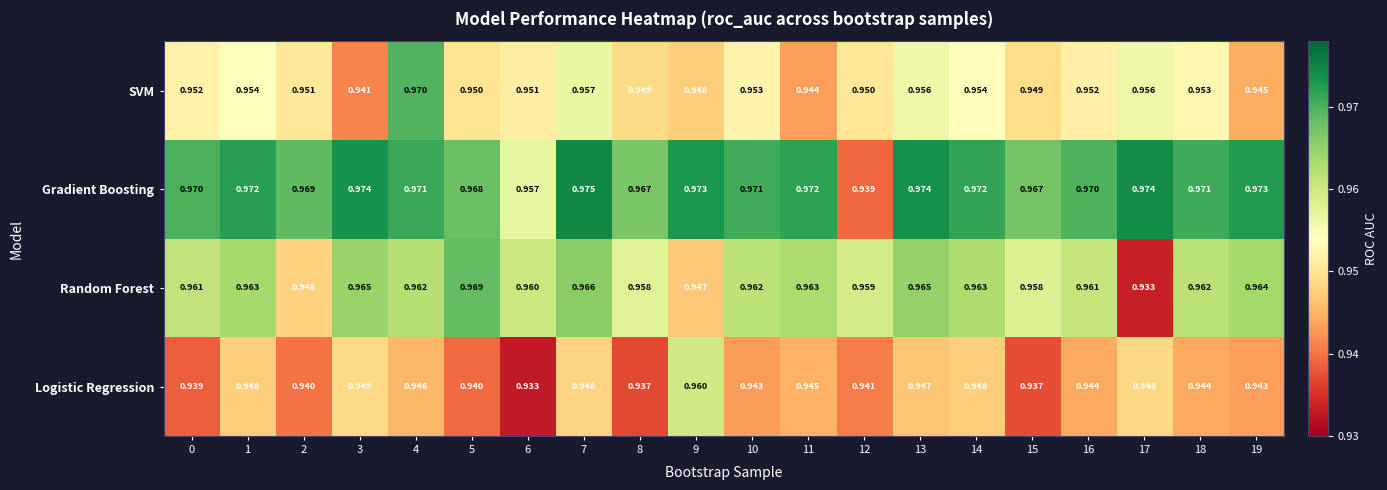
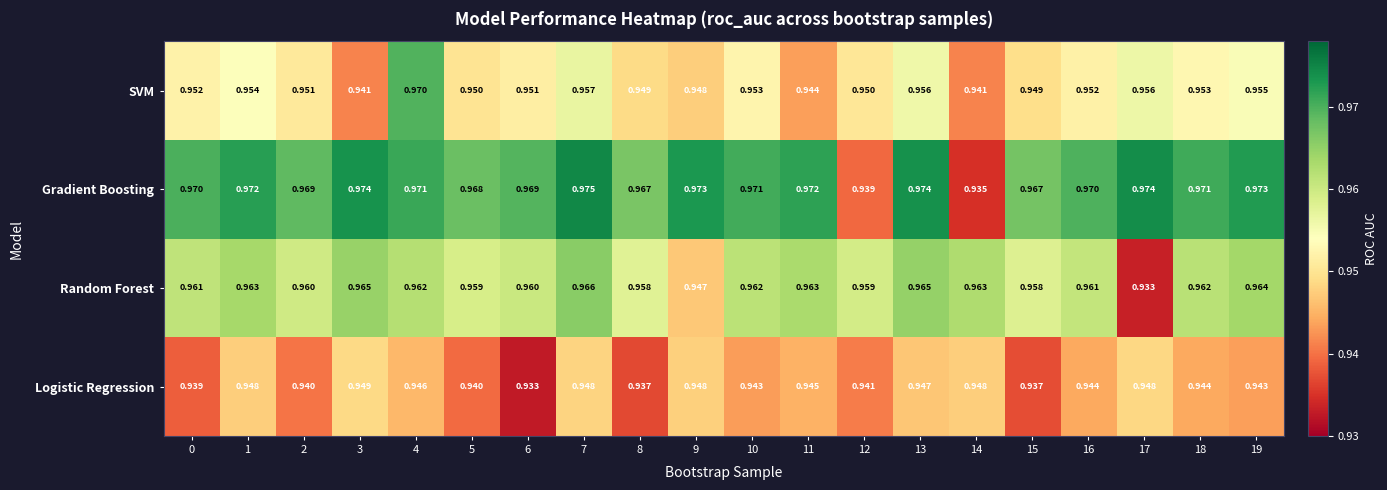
SVM, 14: 0.954 -> 0.941
SVM, 19: 0.945 -> 0.955
Gradient Boosting, 6: 0.957 -> 0.969
Gradient Boosting, 14: 0.972 -> 0.935
Random Forest, 2: 0.948 -> 0.960
Random Forest, 5: 0.969 -> 0.959
Logistic Regression, 9: 0.960 -> 0.948
